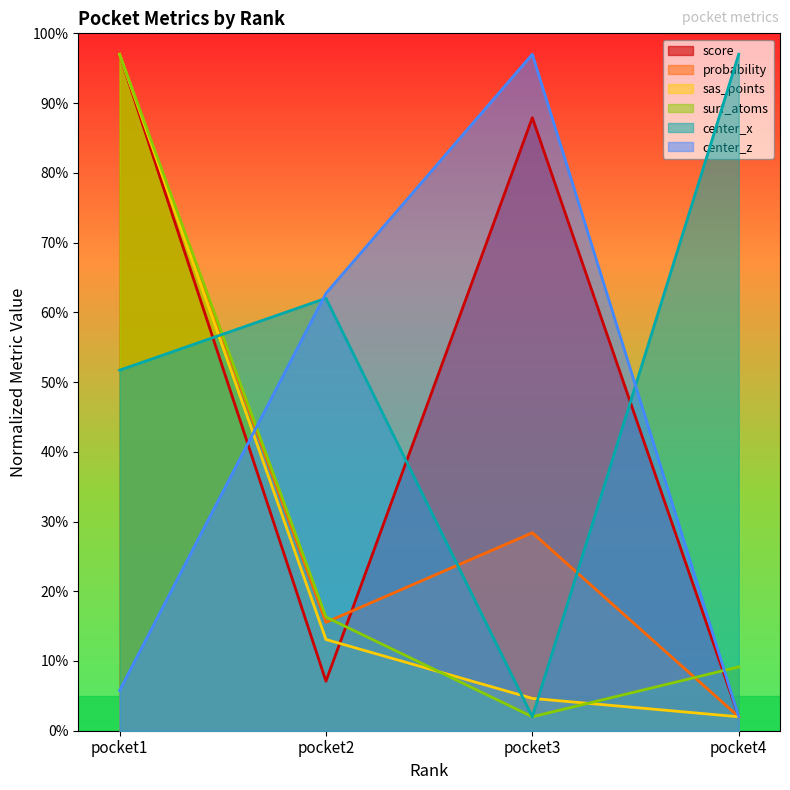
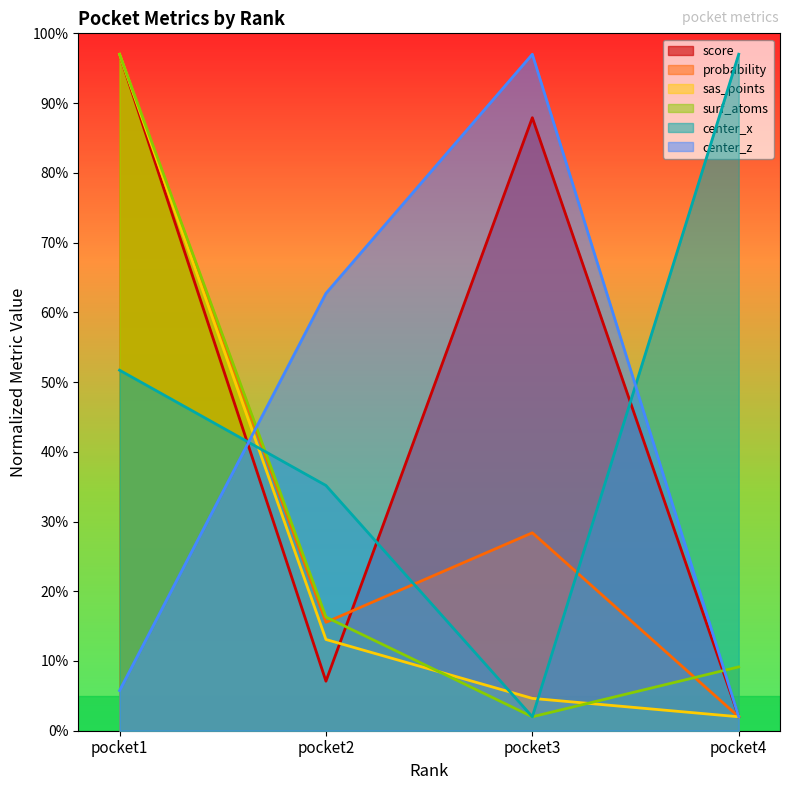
center_x, pocket2: 62% -> 35%
